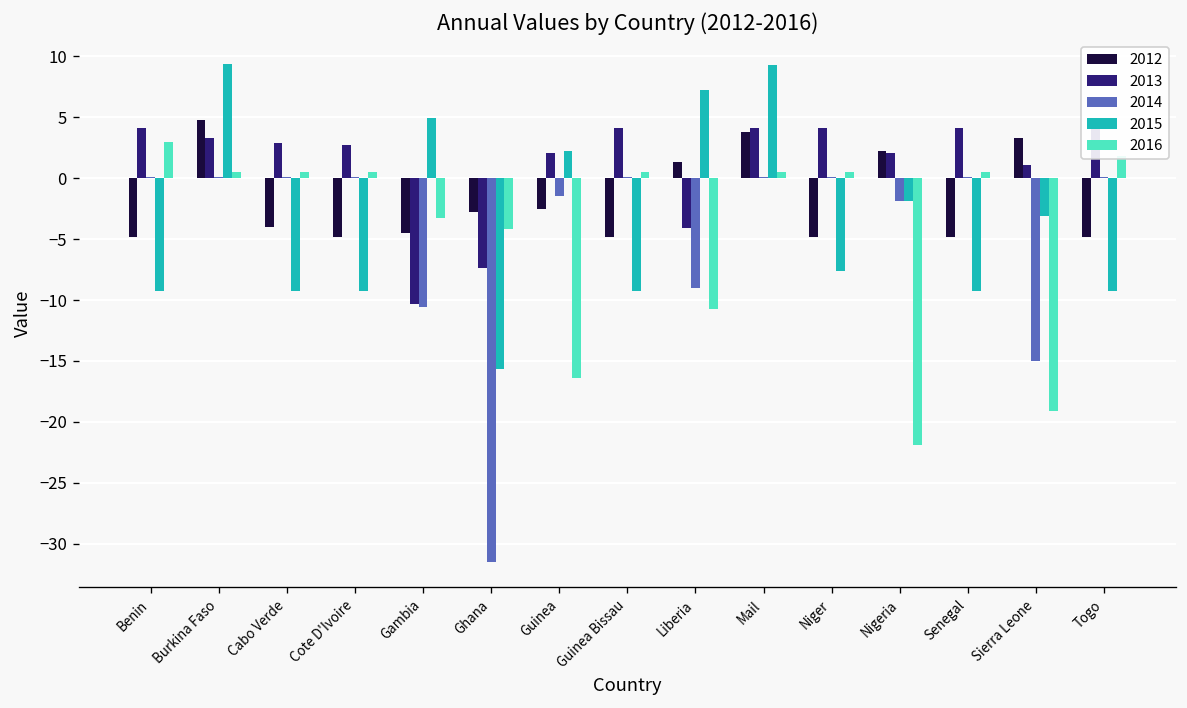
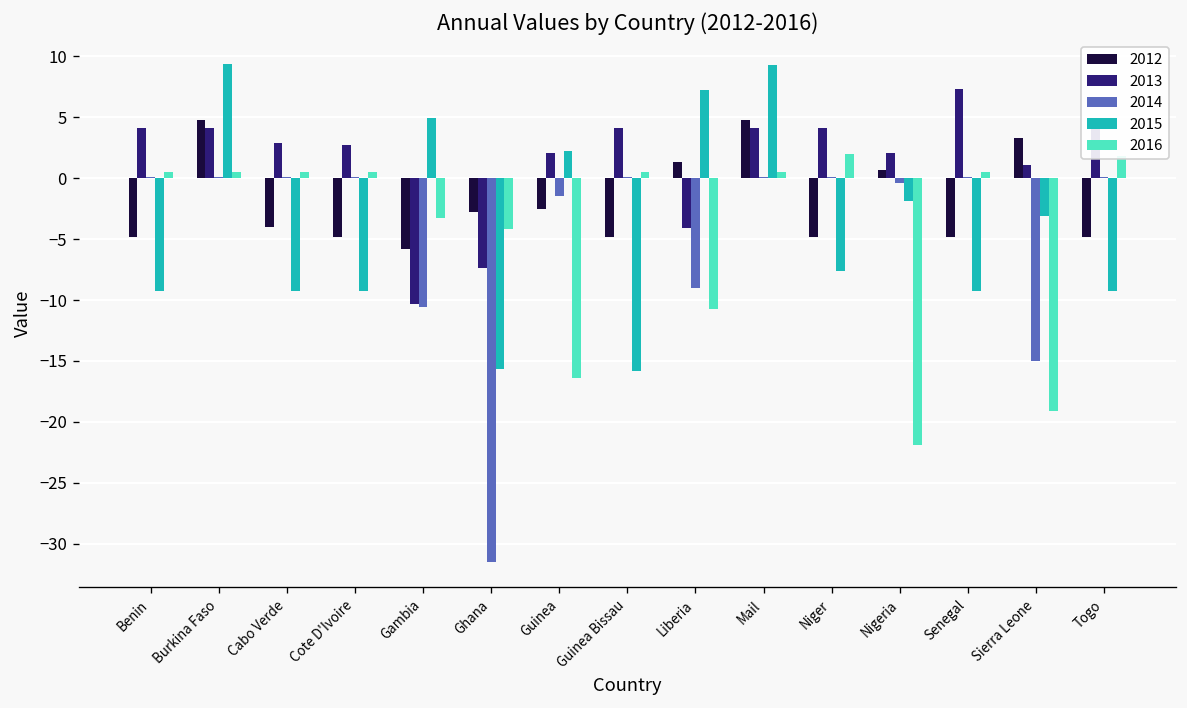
2016, Benin: 3.0 -> 0.5
2013, Burkina Faso: 3.3 -> 4.1
2012, Gambia: -4.5 -> -5.8
2015, Guinea Bissau: -9.3 -> -15.8
2012, Mail: 3.8 -> 4.8
2016, Niger: 0.5 -> 2.0
2012, Nigeria: 2.2 -> 0.7
2014, Nigeria: -1.9 -> -0.4
2013, Senegal: 4.1 -> 7.3
